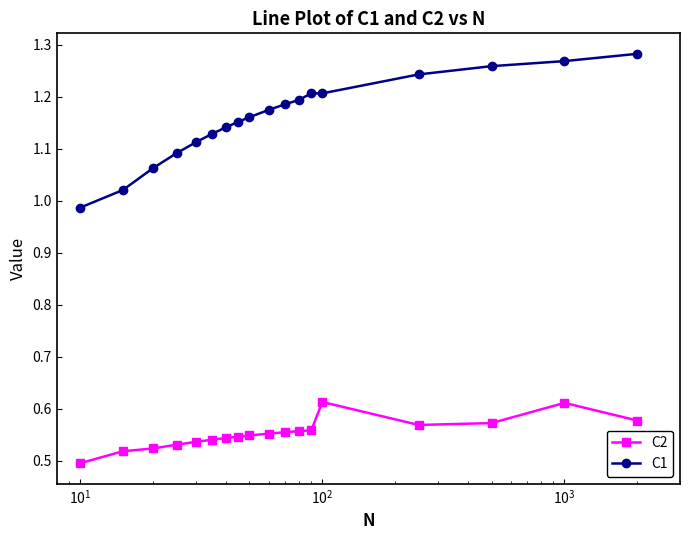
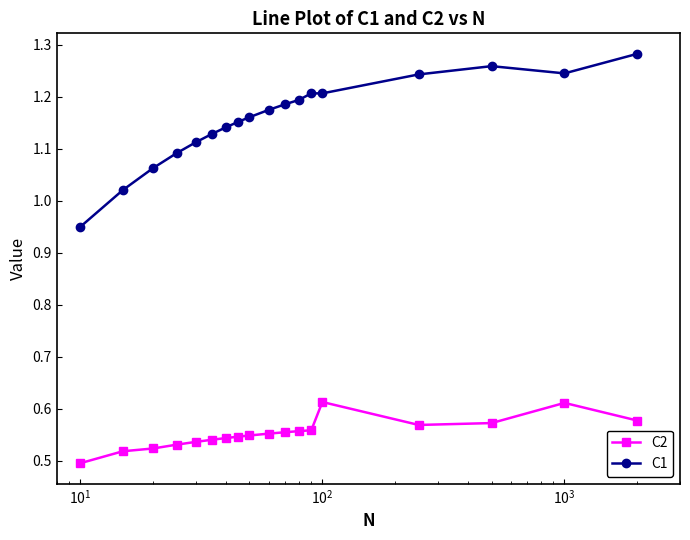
C1, 10^1: 0.99 -> 0.95
C1, 10^3: 1.27 -> 1.24
